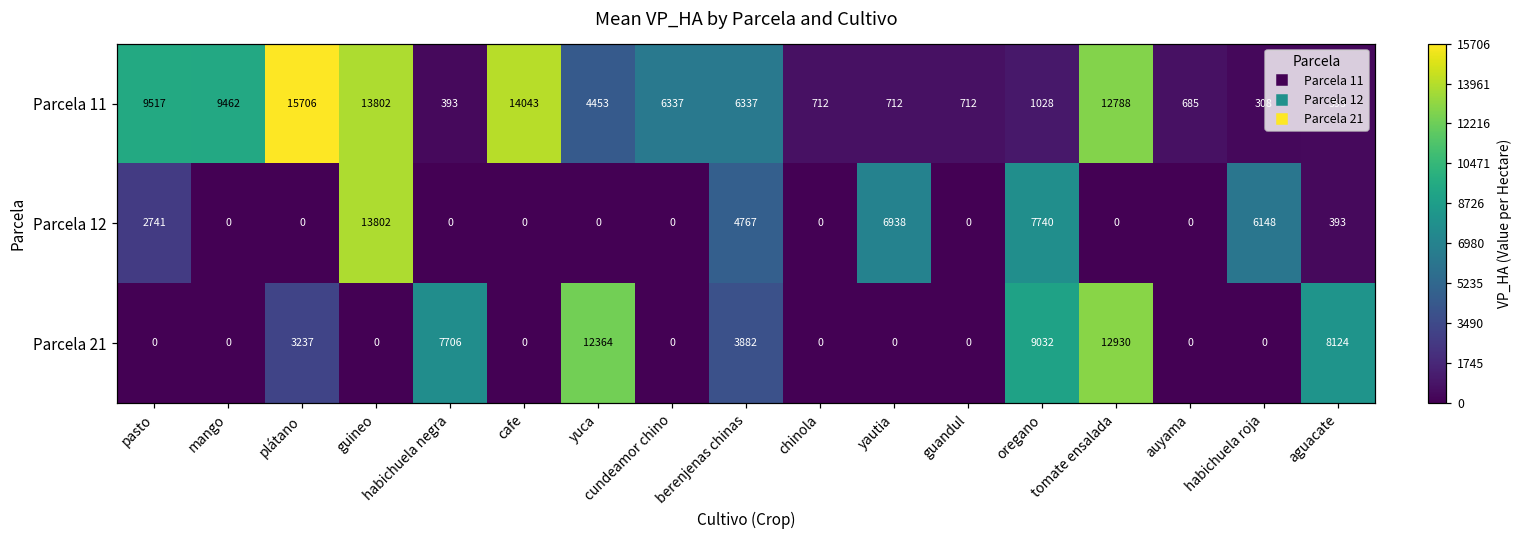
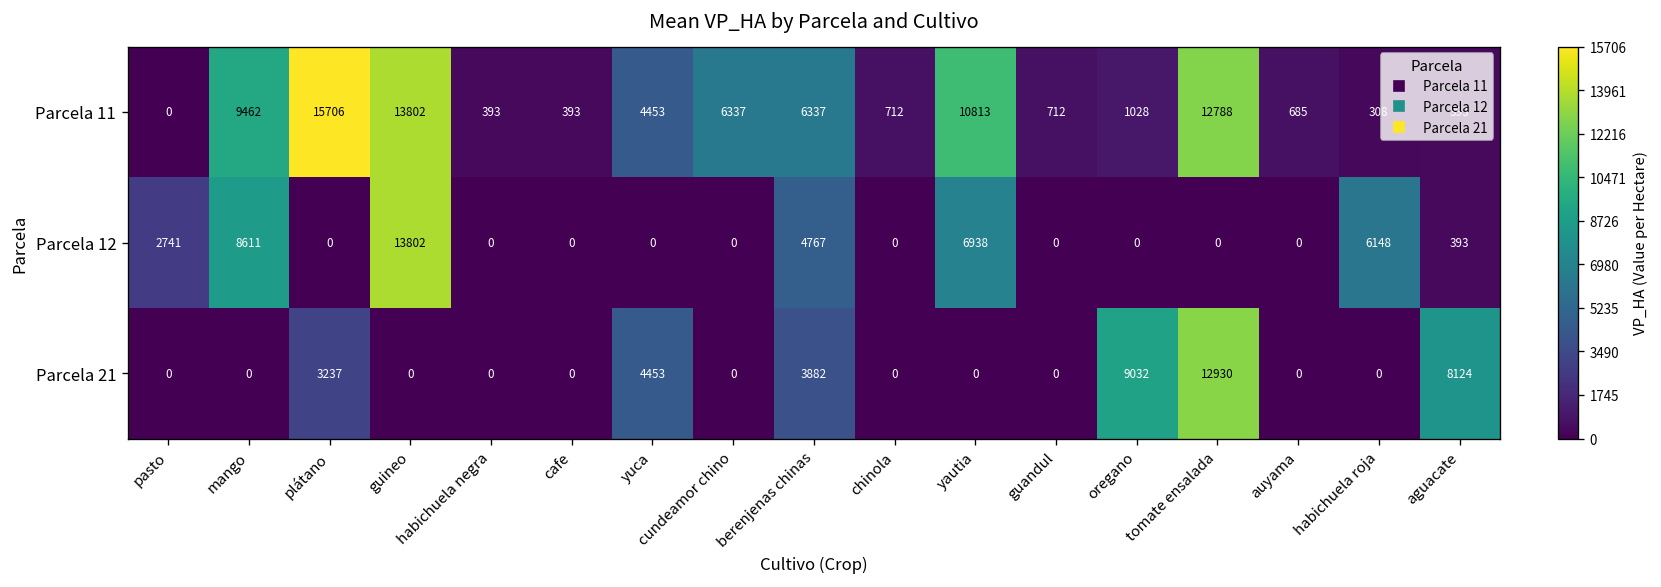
Parcela 11, pasto: 9517 -> 0
Parcela 11, cafe: 14043 -> 393
Parcela 11, yautia: 712 -> 10813
Parcela 12, mango: 0 -> 8611
Parcela 12, oregano: 7740 -> 0
Parcela 21, habichuela negra: 7706 -> 0
Parcela 21, yuca: 12364 -> 4453
